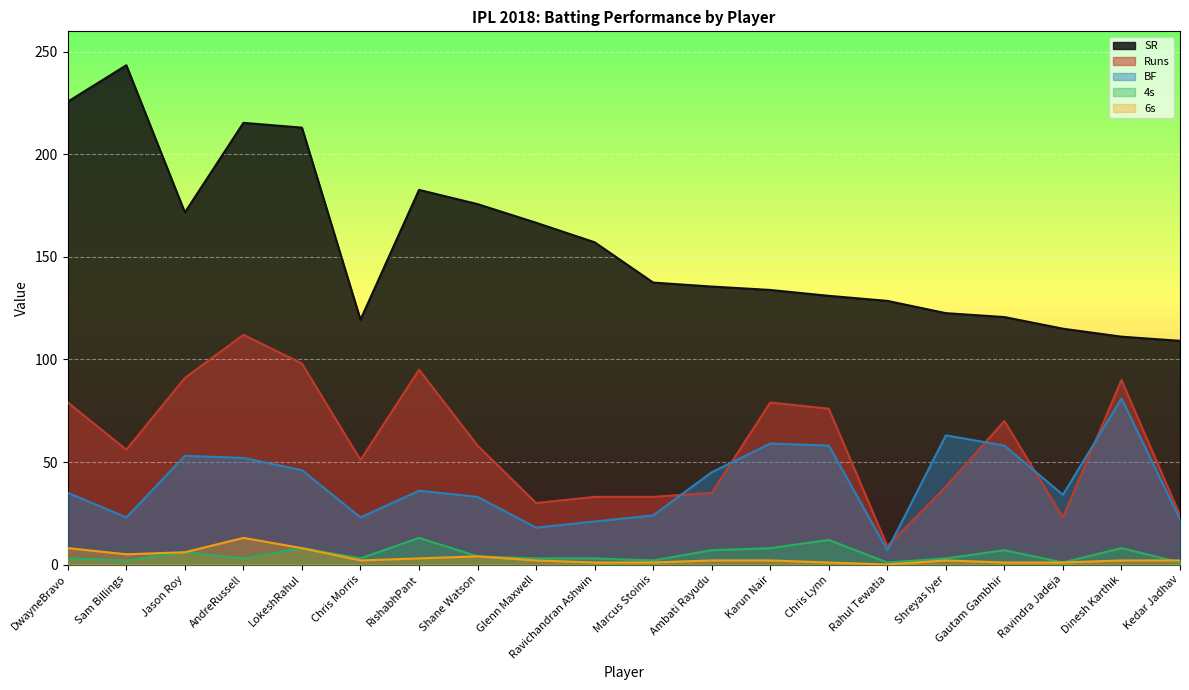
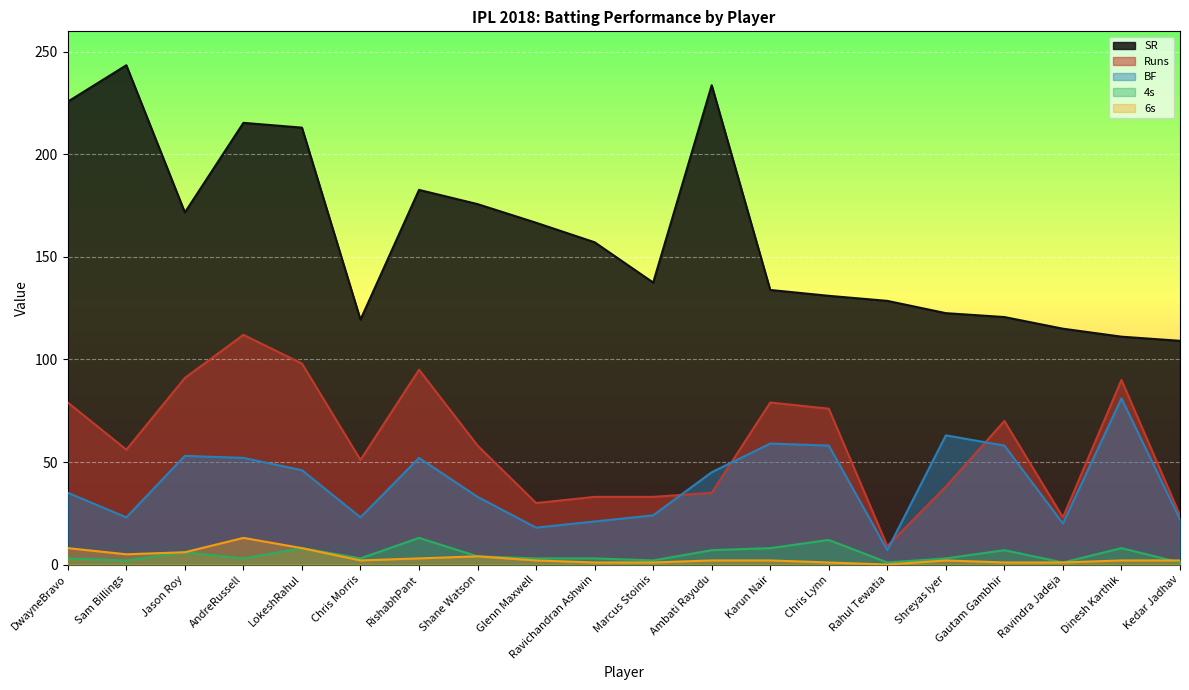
BF, RishabhPant: 36 -> 52
SR, Ambati Rayudu: 136 -> 234
BF, Ravindra Jadeja: 34 -> 20
